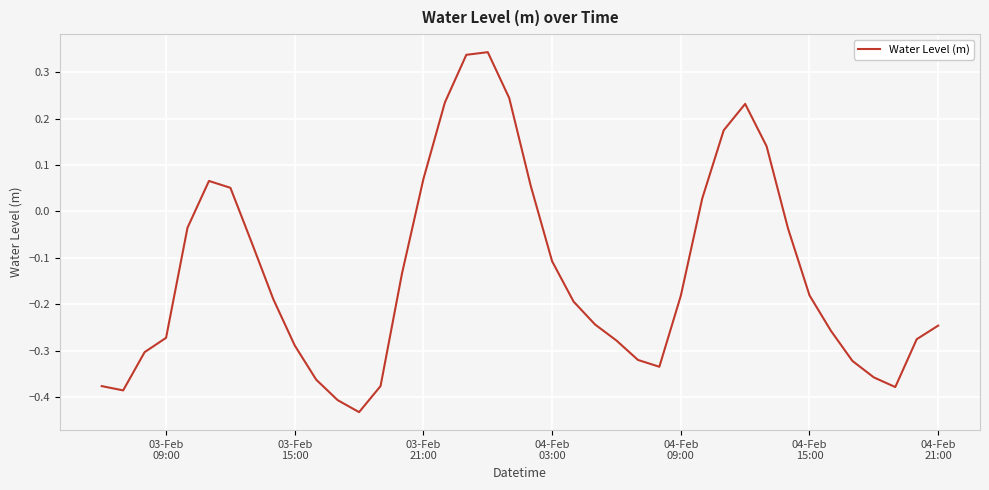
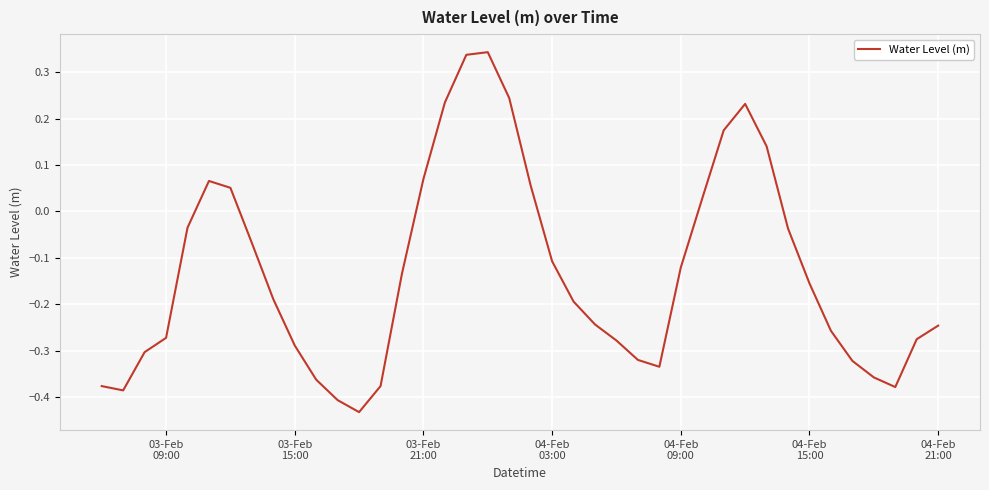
04-Feb 09:00: -0.18 -> -0.12
04-Feb 15:00: -0.18 -> -0.16
